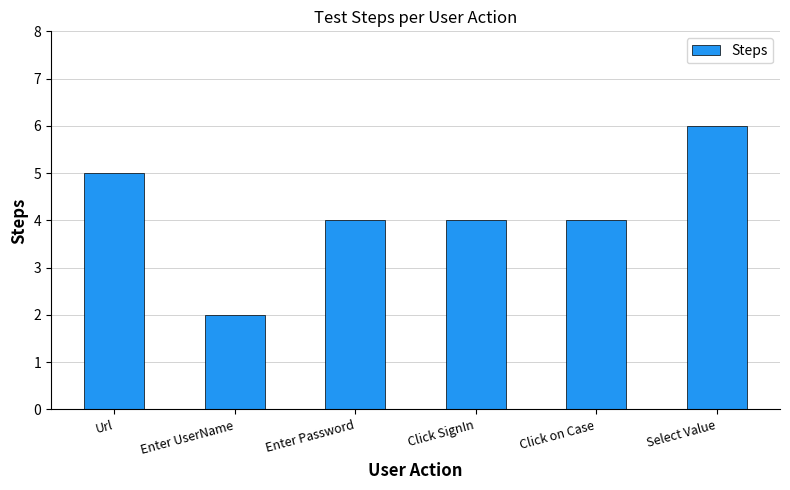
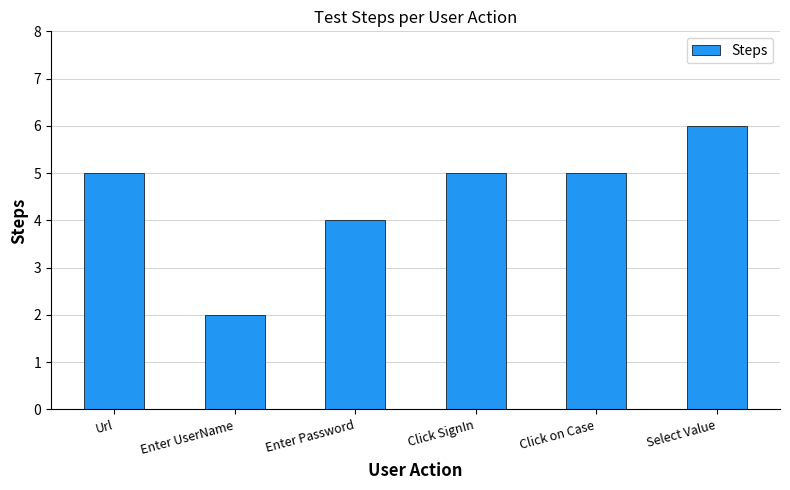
Click SignIn: 4 -> 5
Click on Case: 4 -> 5
